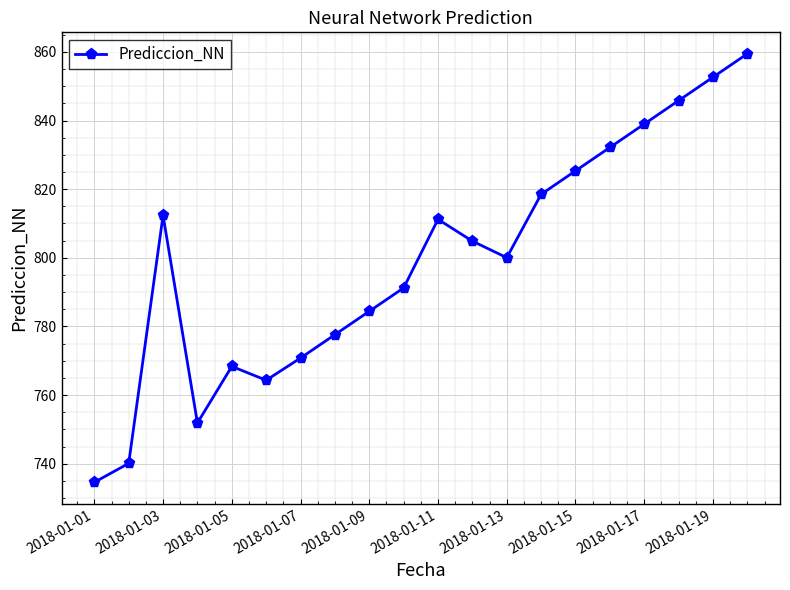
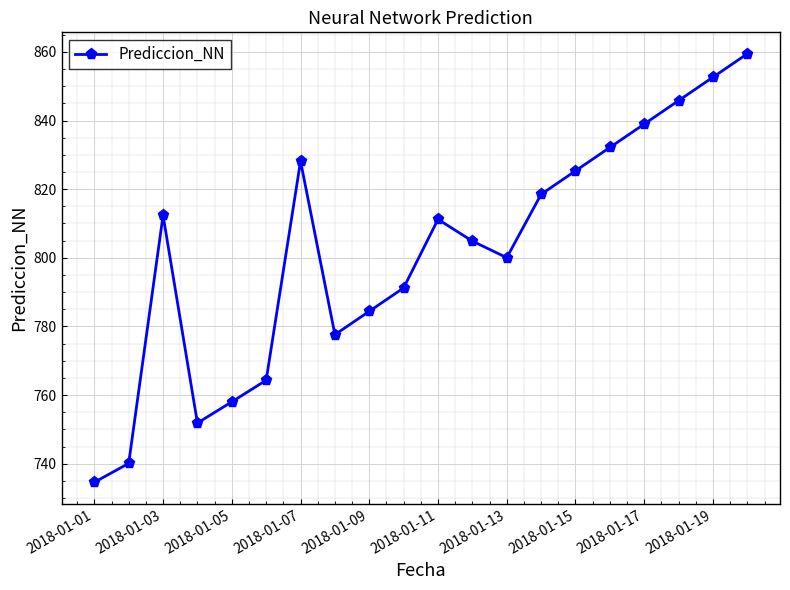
2018-01-05: 768 -> 758
2018-01-07: 771 -> 828
